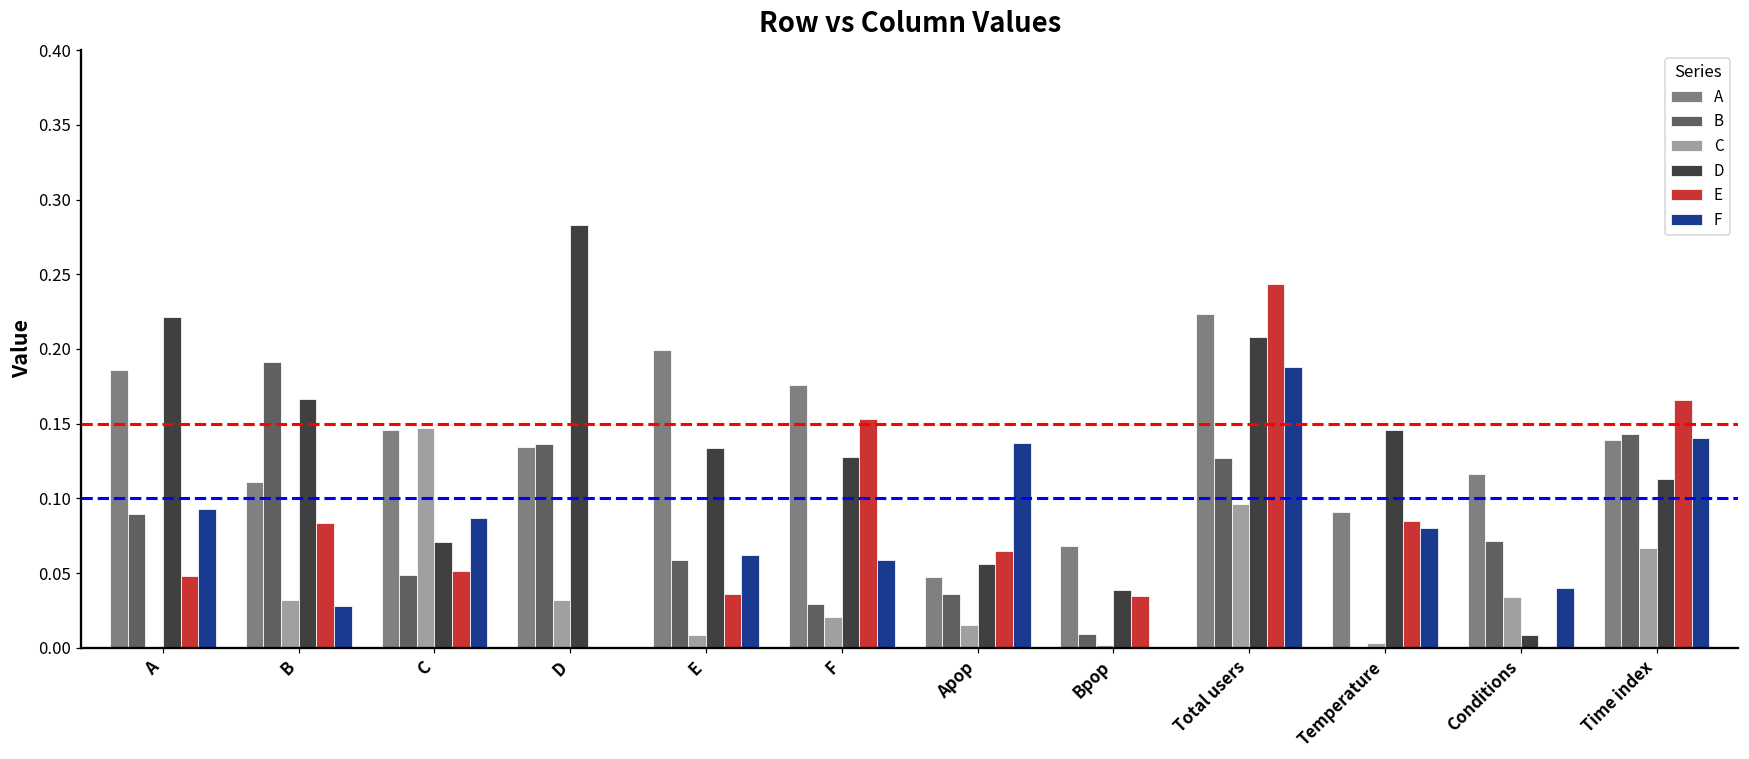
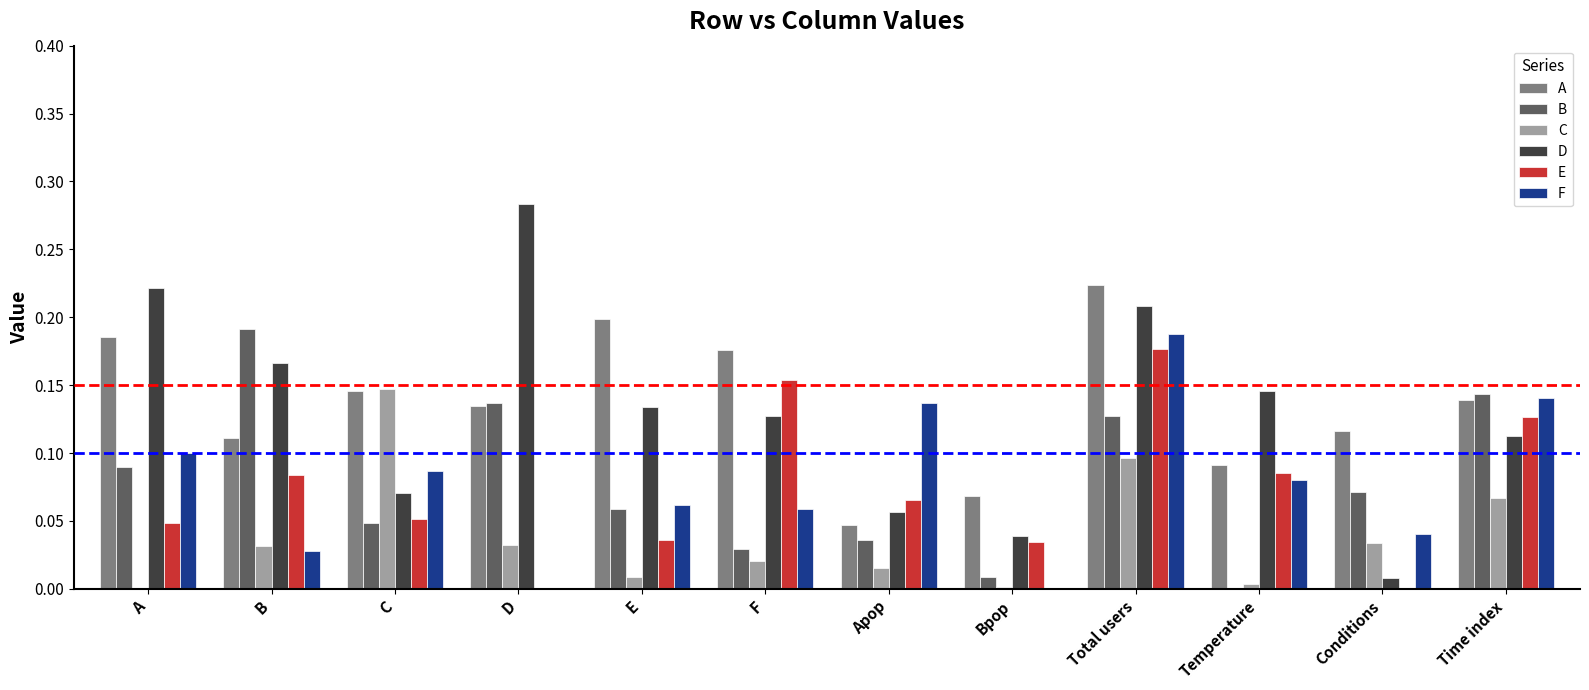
F, A: 0.093 -> 0.100
E, Total users: 0.243 -> 0.177
E, Time index: 0.166 -> 0.127
